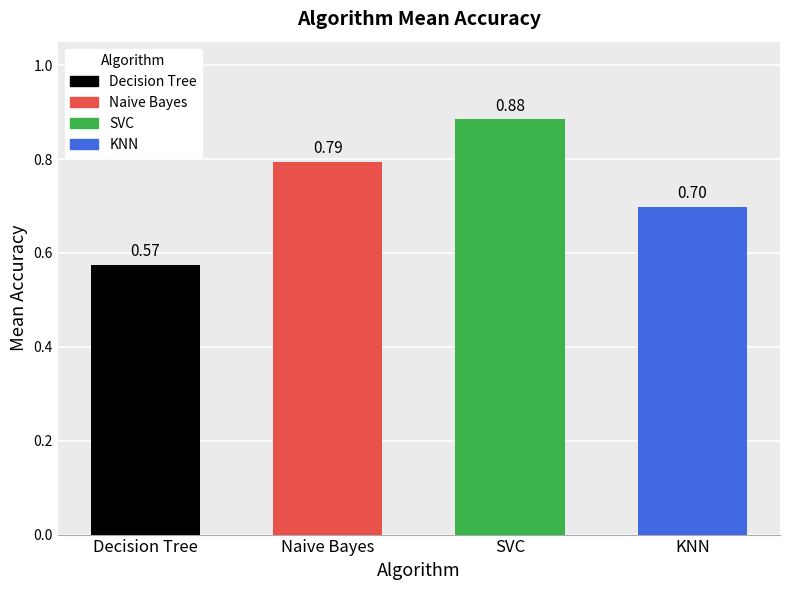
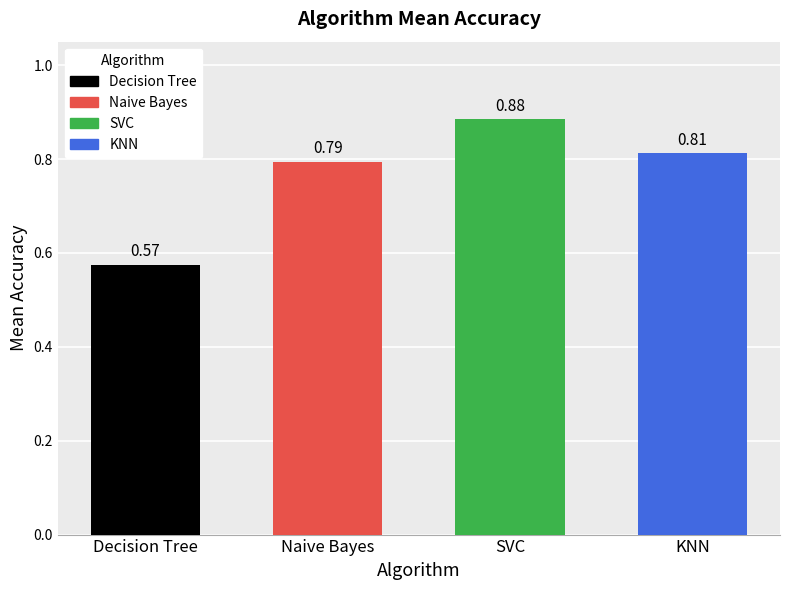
KNN: 0.70 -> 0.81
